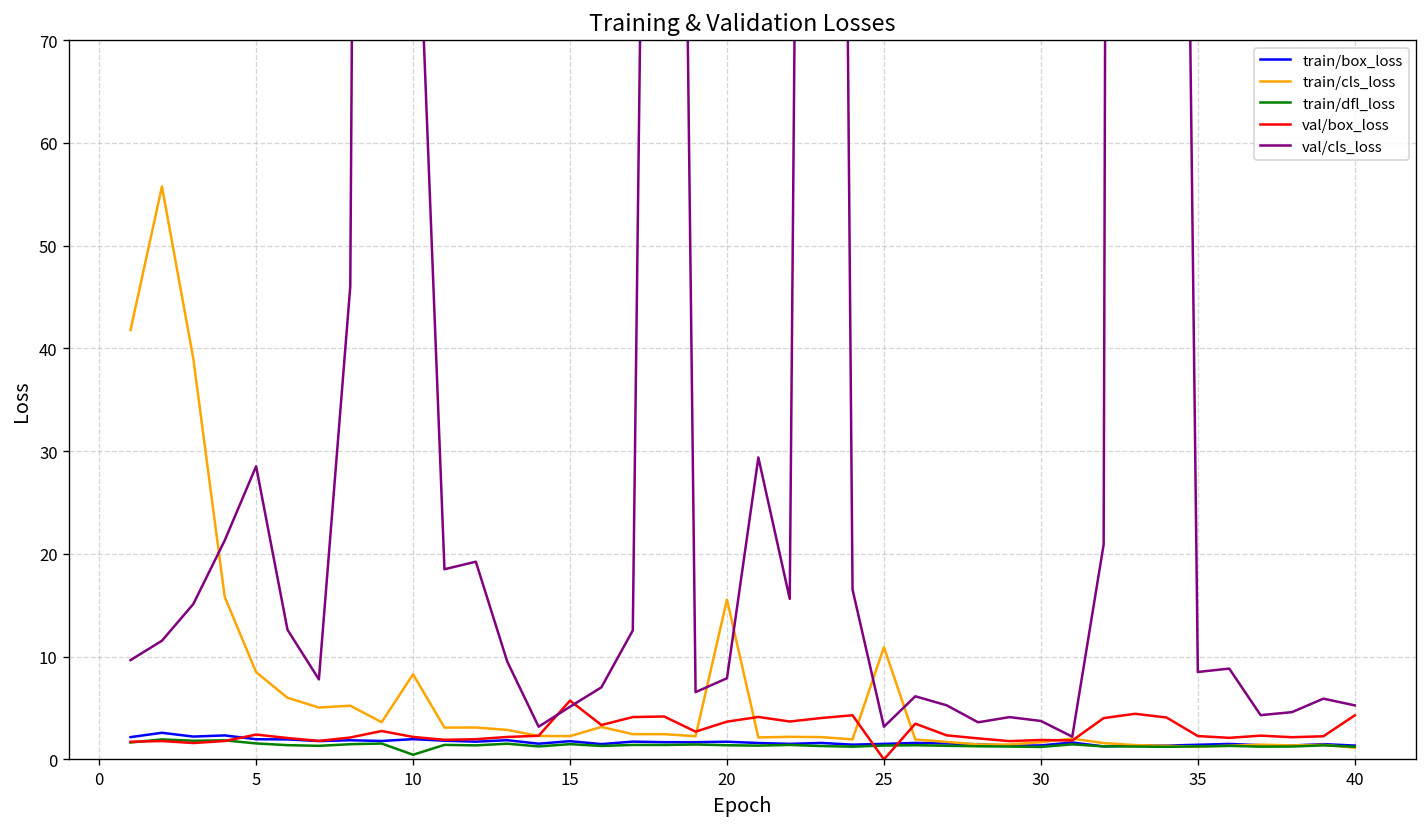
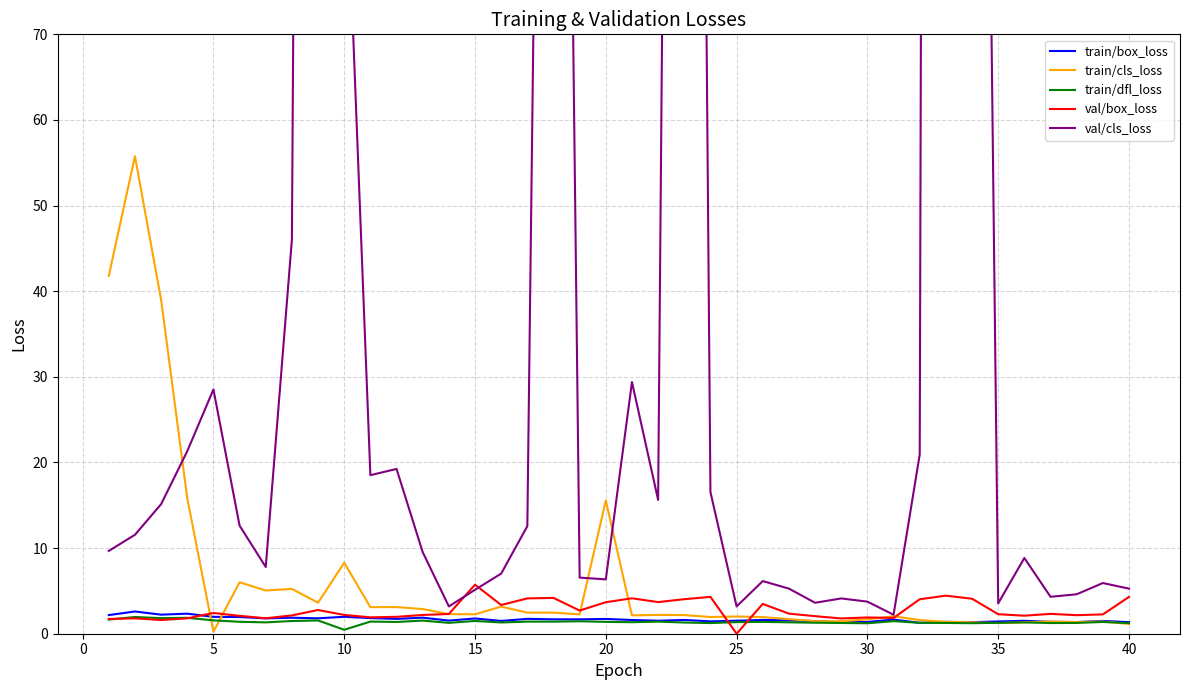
train/cls_loss, 5: 9 -> 0
val/cls_loss, 20: 8 -> 6
train/cls_loss, 25: 11 -> 2
val/cls_loss, 35: 9 -> 4
